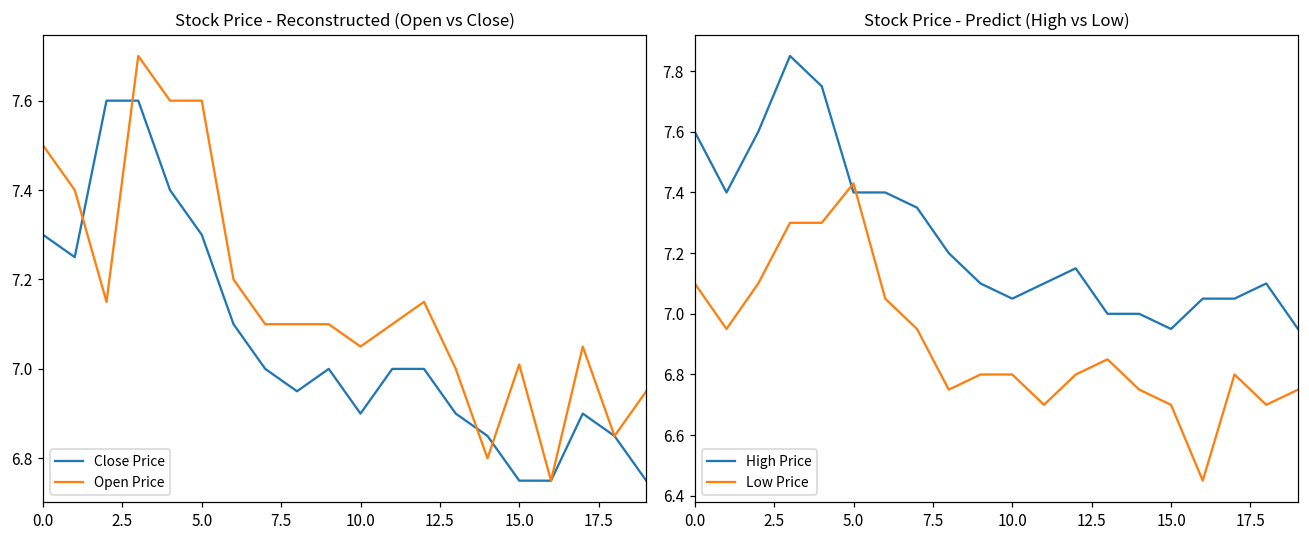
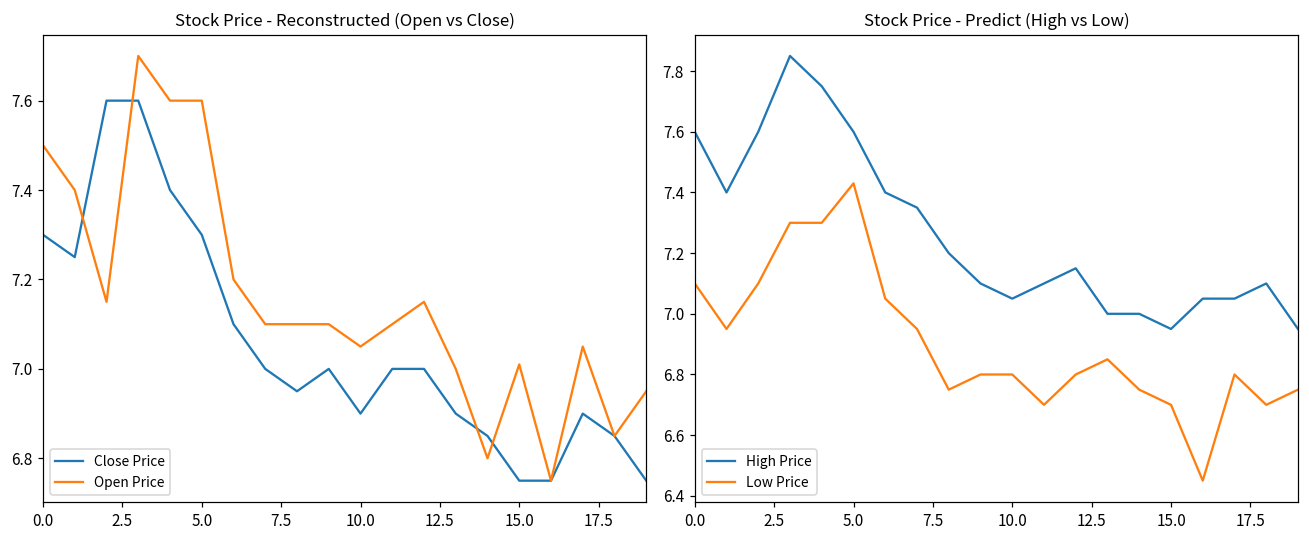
Stock Price - Predict (High vs Low), High Price, 5.0: 7.4 -> 7.6
